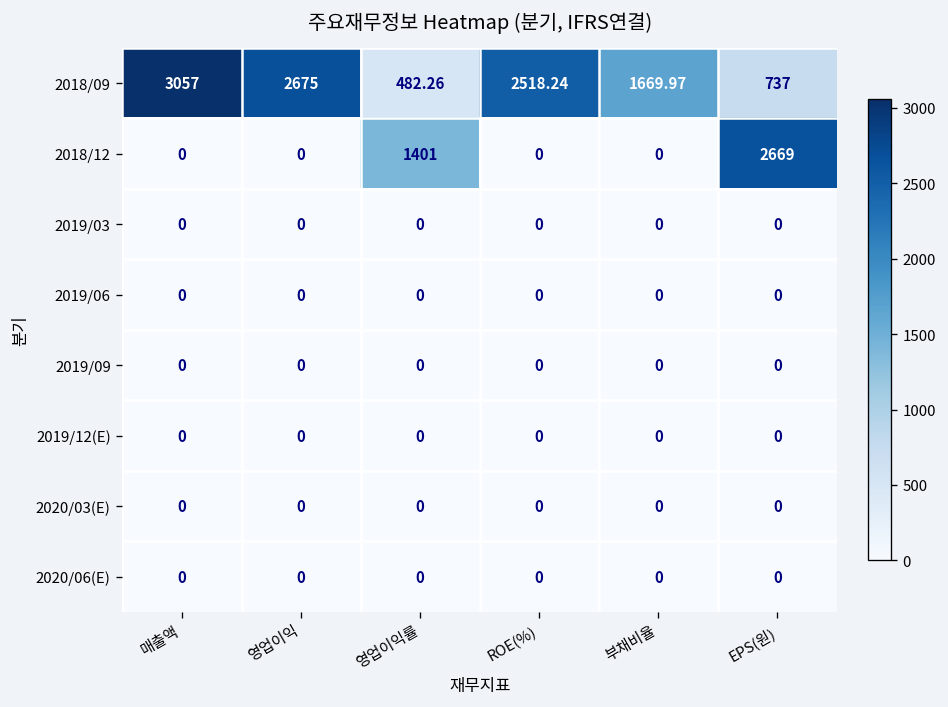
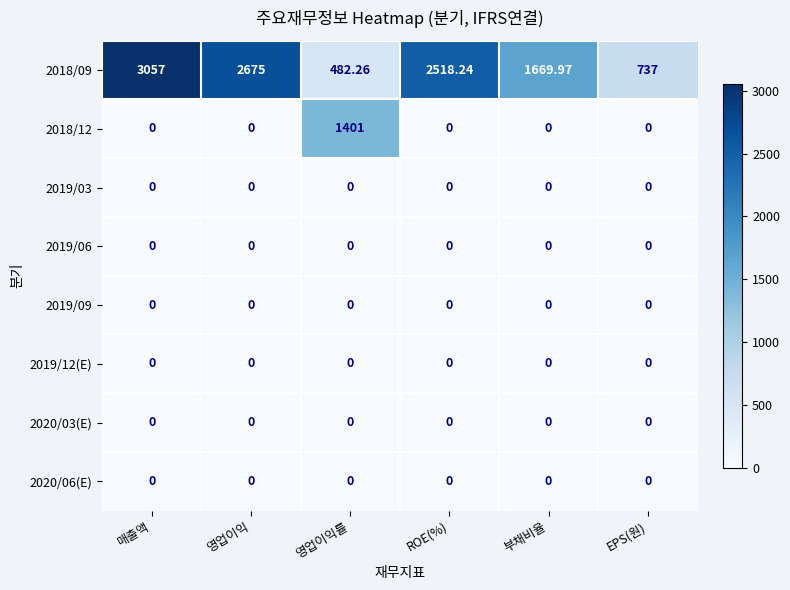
2018/12, EPS(원): 2669 -> 0
